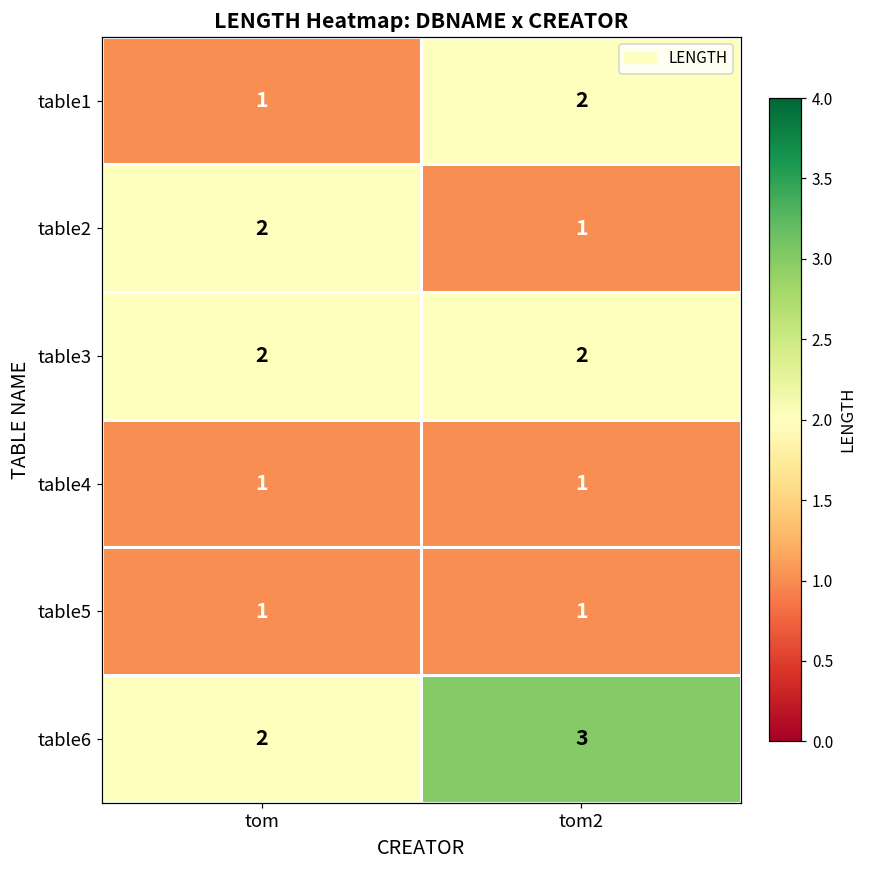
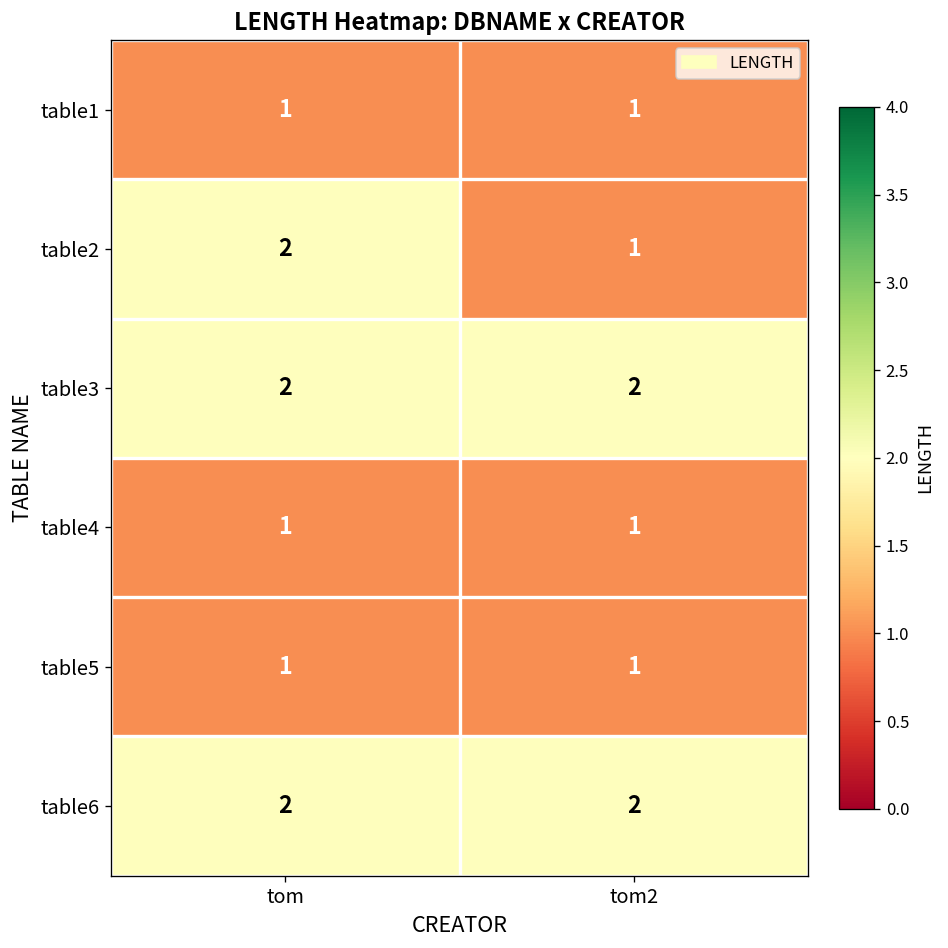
table1, tom2: 2 -> 1
table6, tom2: 3 -> 2
